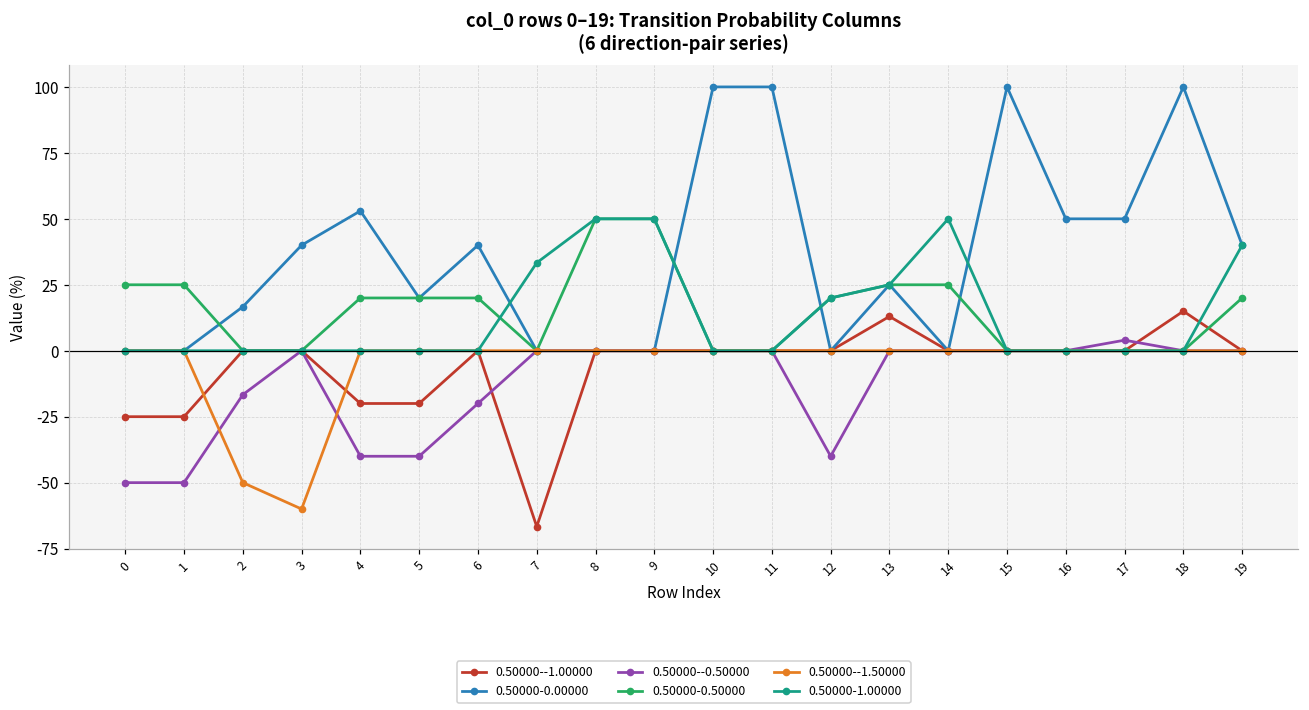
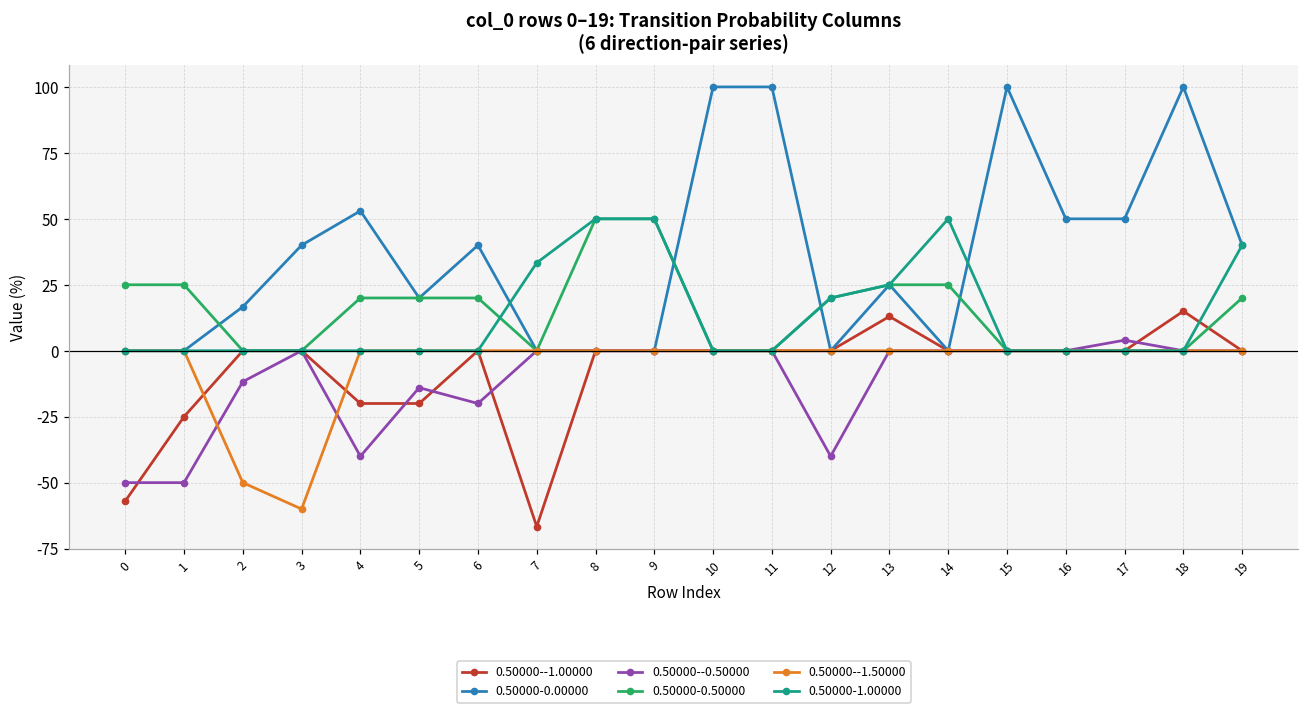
0.50000--1.00000, 0: -25 -> -57
0.50000--0.50000, 2: -17 -> -12
0.50000--0.50000, 5: -40 -> -14
